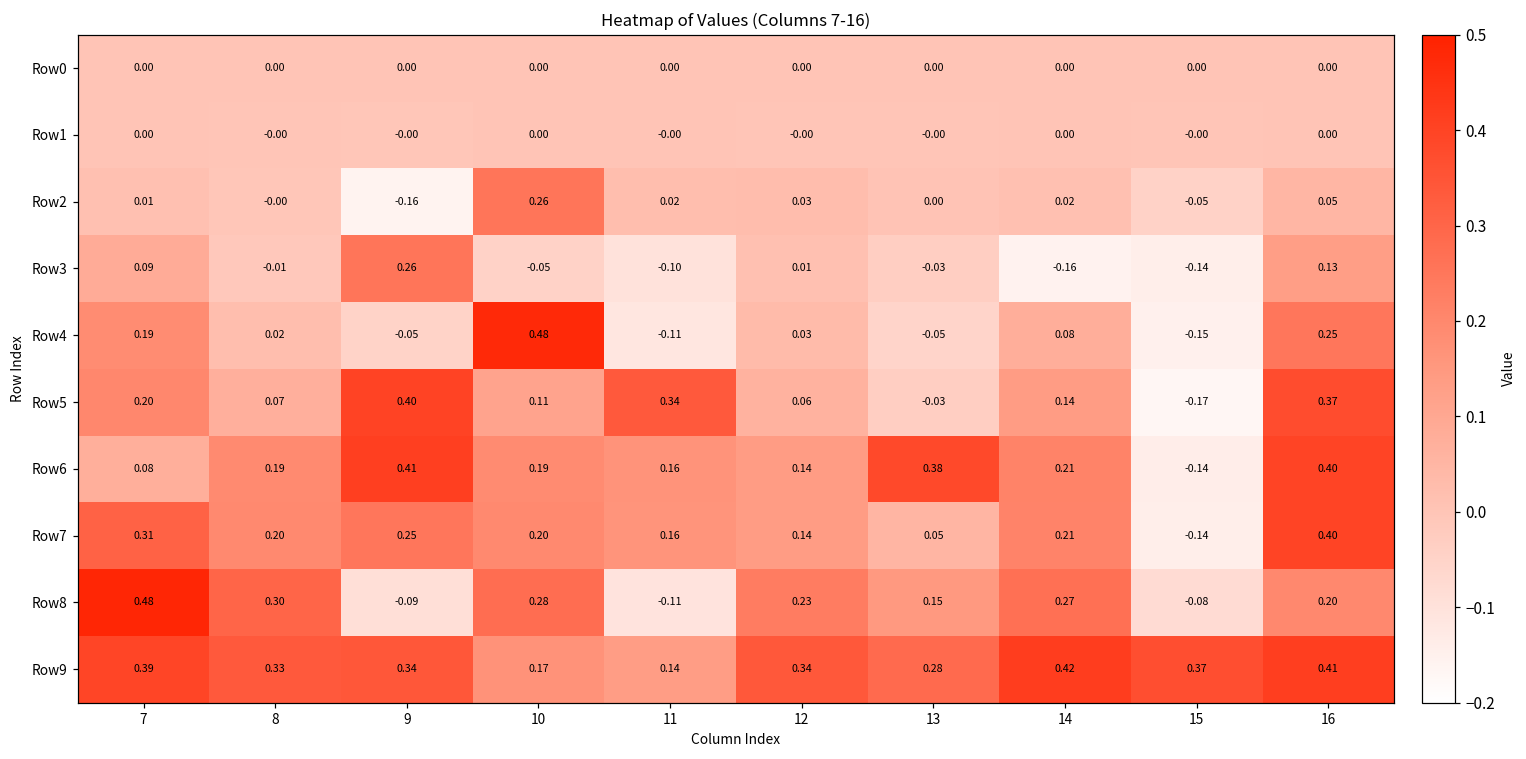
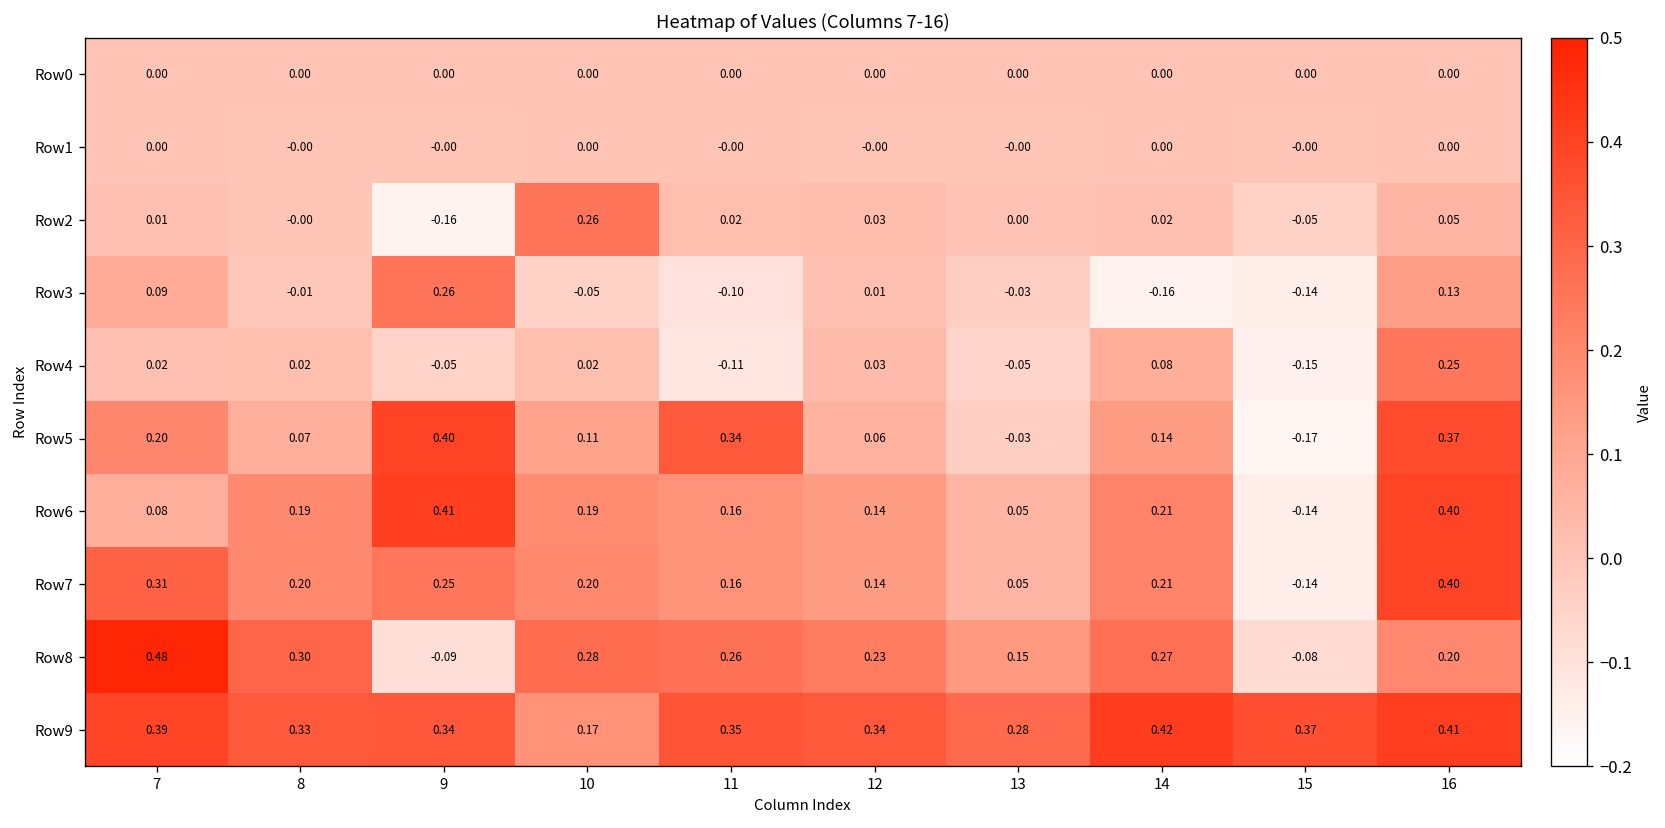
Row4, 7: 0.19 -> 0.02
Row4, 10: 0.48 -> 0.02
Row6, 13: 0.38 -> 0.05
Row8, 11: -0.11 -> 0.26
Row9, 11: 0.14 -> 0.35
